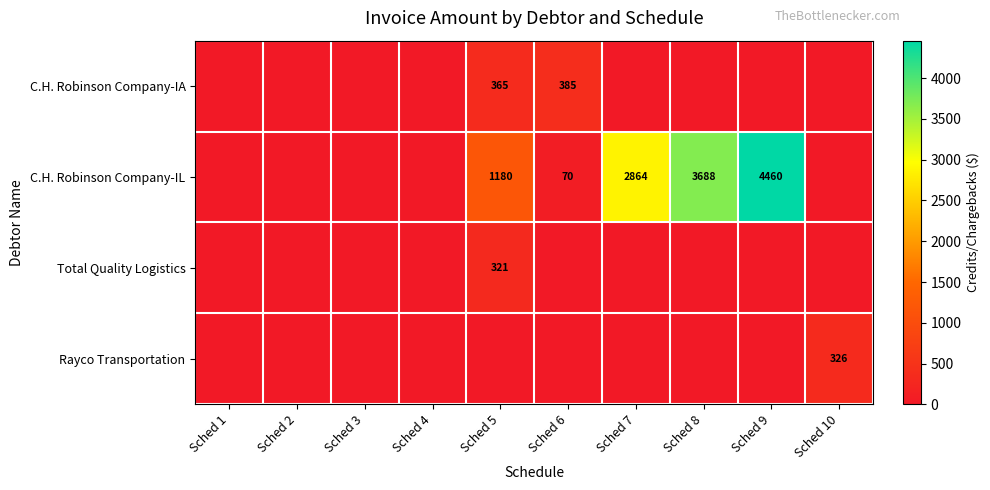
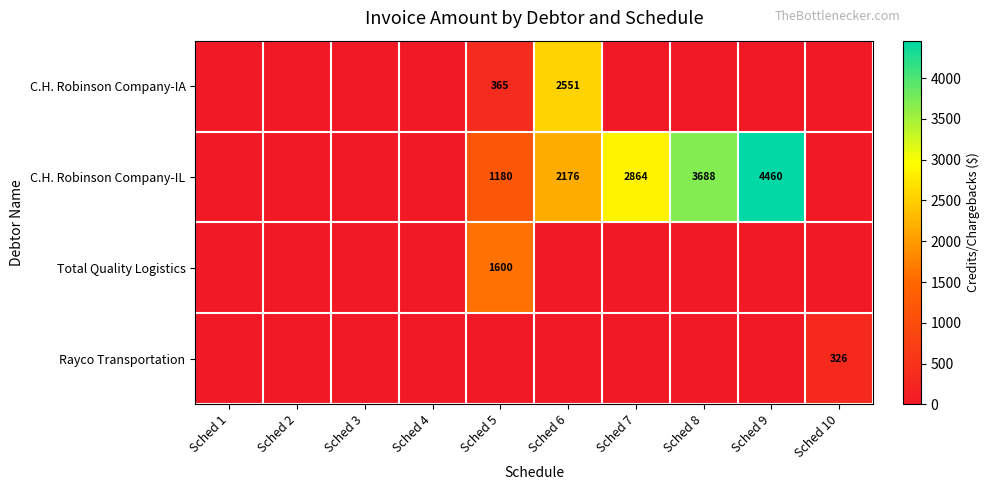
C.H. Robinson Company-IA, Sched 6: 385 -> 2551
C.H. Robinson Company-IL, Sched 6: 70 -> 2176
Total Quality Logistics, Sched 5: 321 -> 1600
